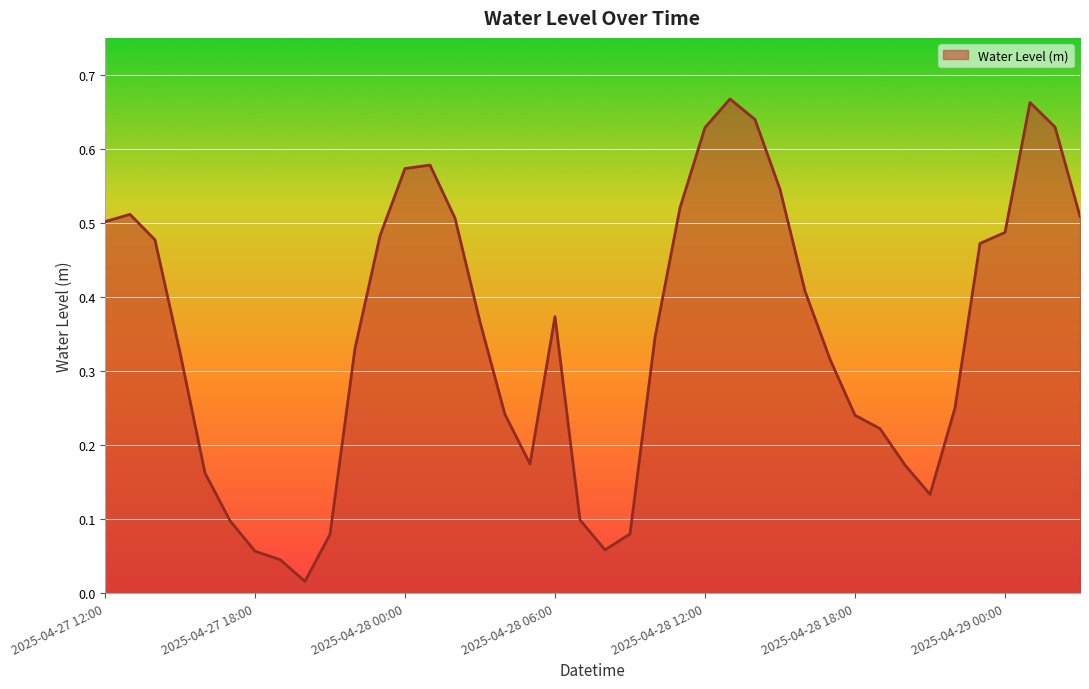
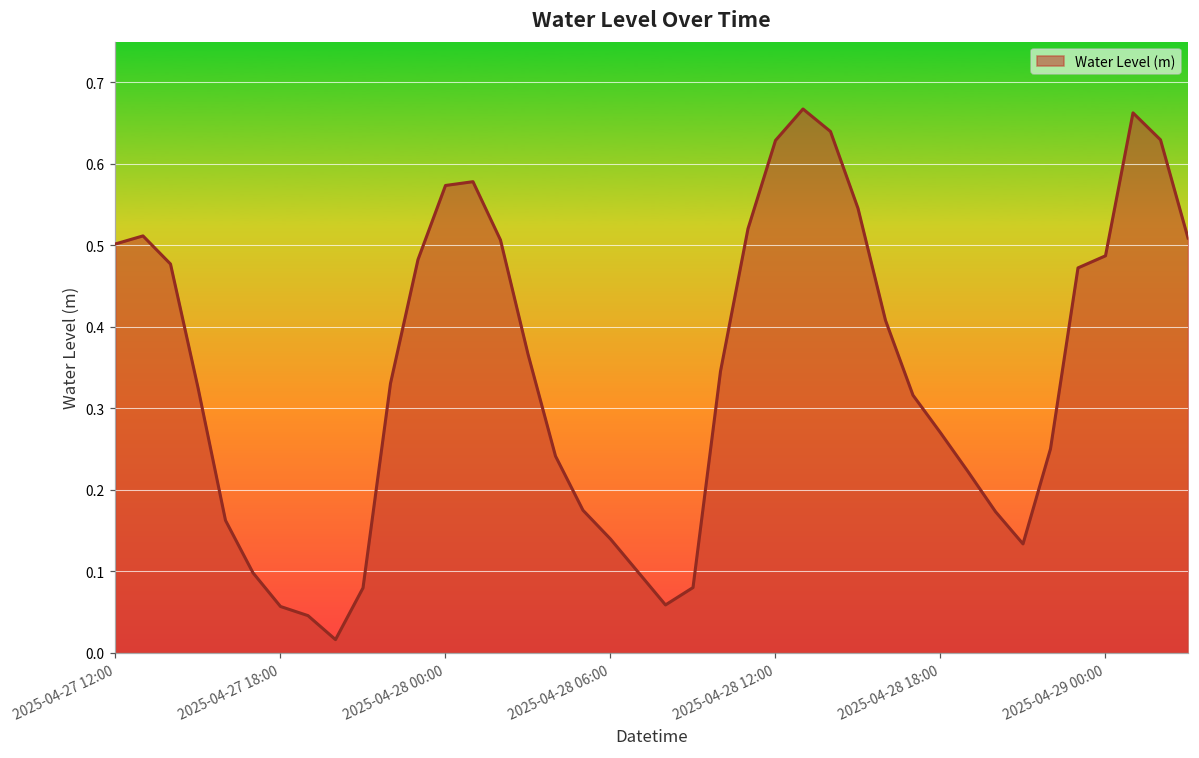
2025-04-28 06:00: 0.37 -> 0.14
2025-04-28 18:00: 0.24 -> 0.27
